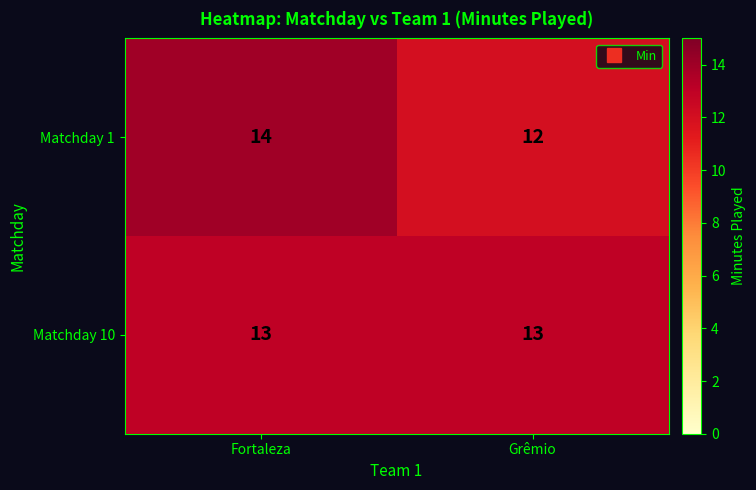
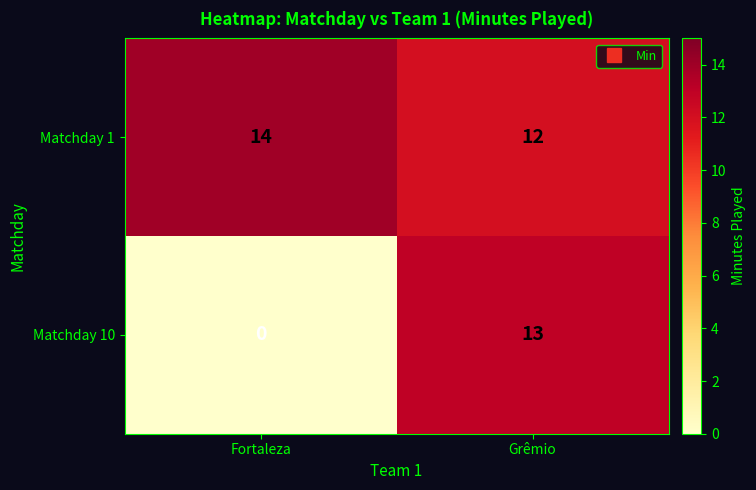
Matchday 10, Fortaleza: 13 -> 0
